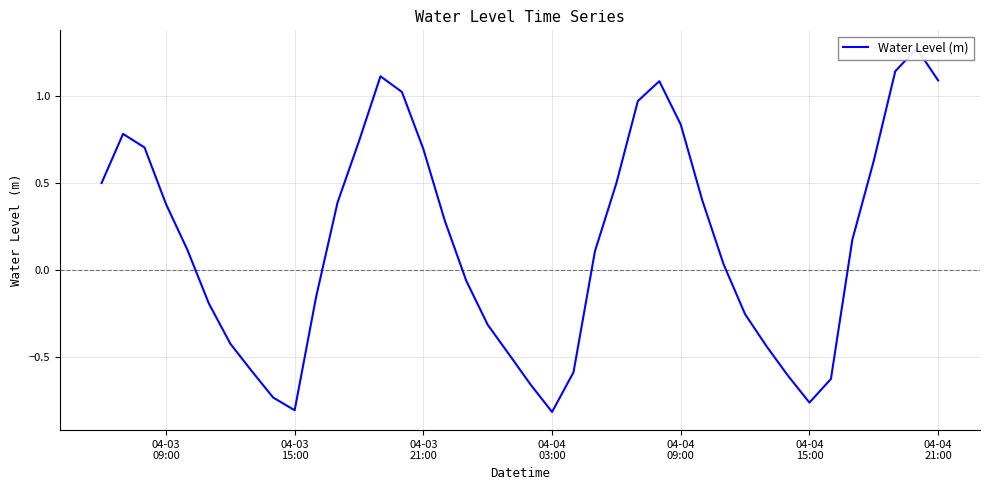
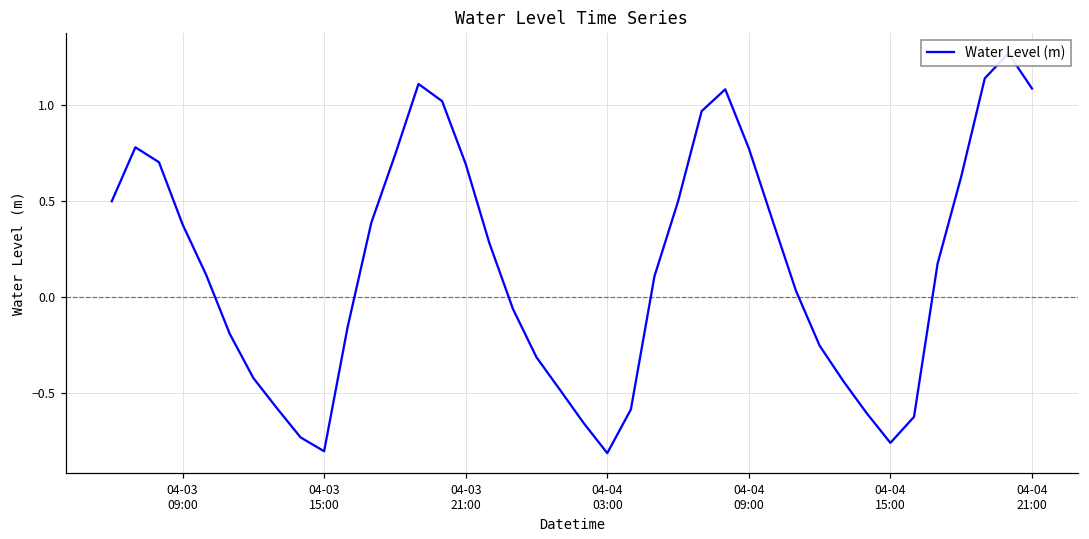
04-04 09:00: 0.83 -> 0.78
